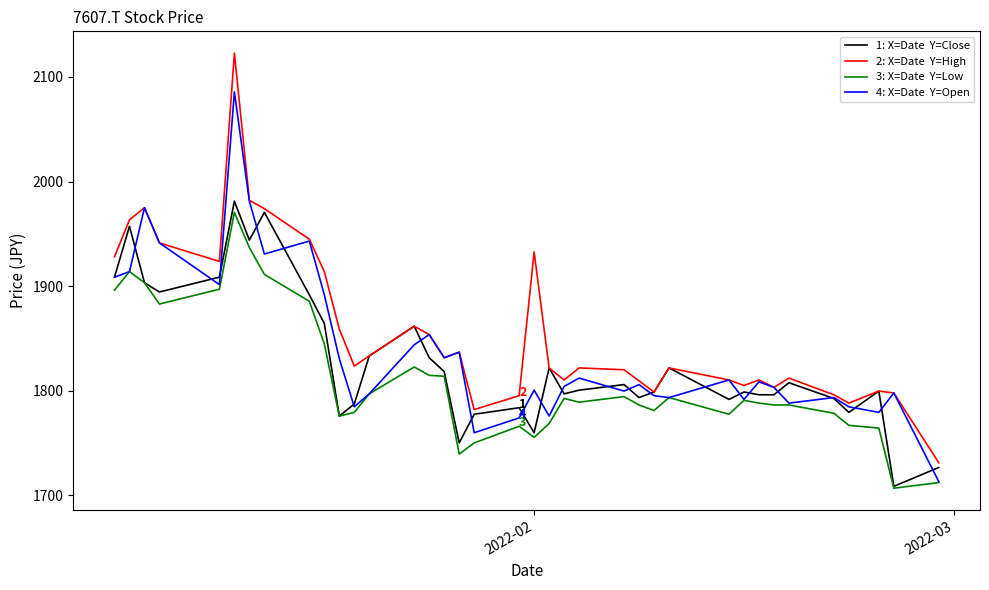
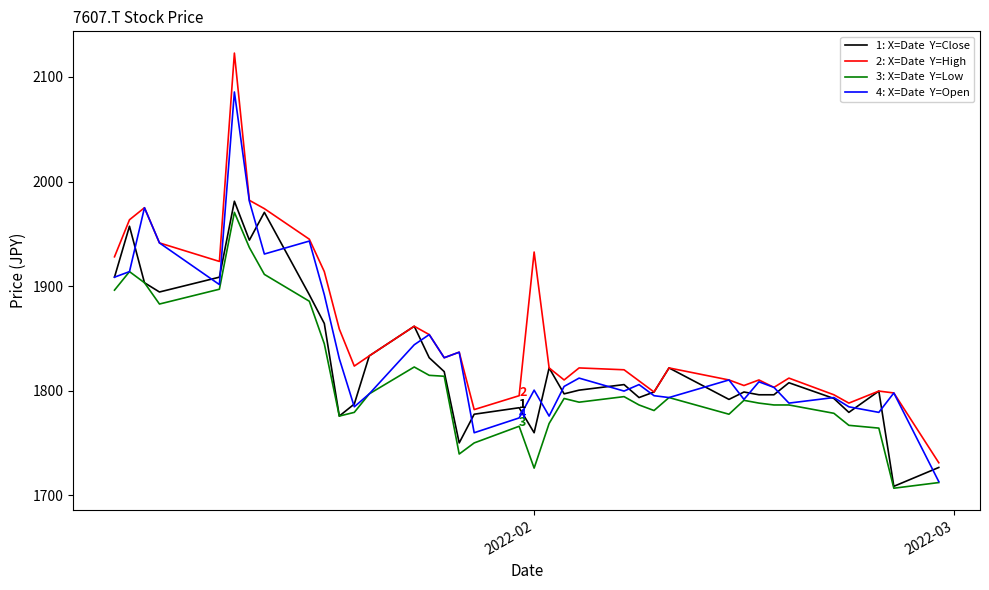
3: X=Date Y=Low, 2022-02: 1755 -> 1726
